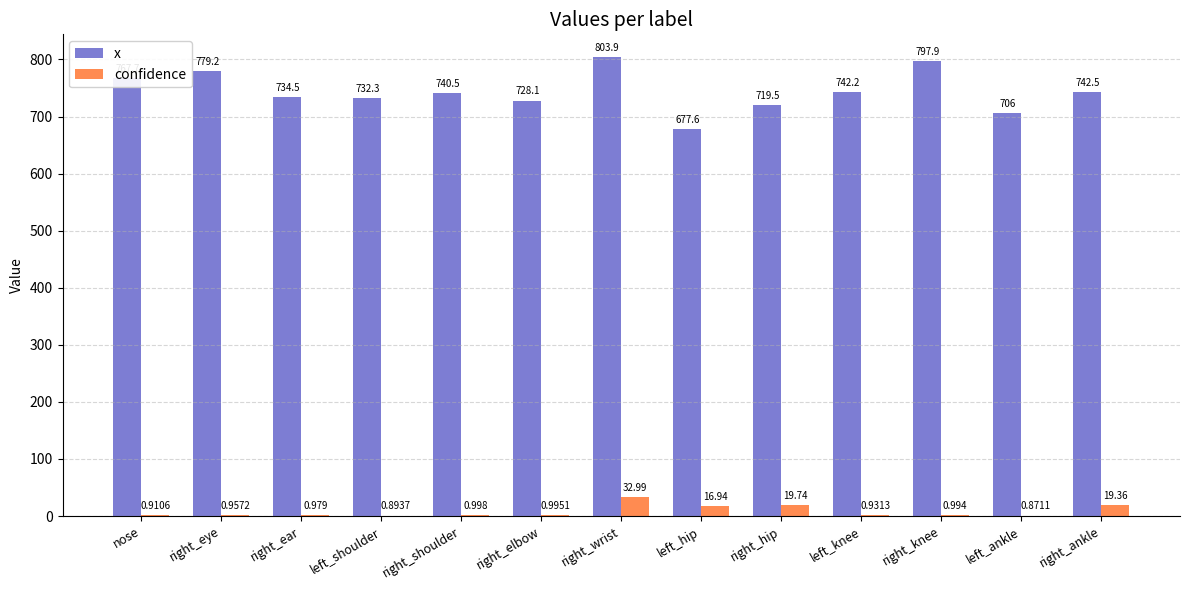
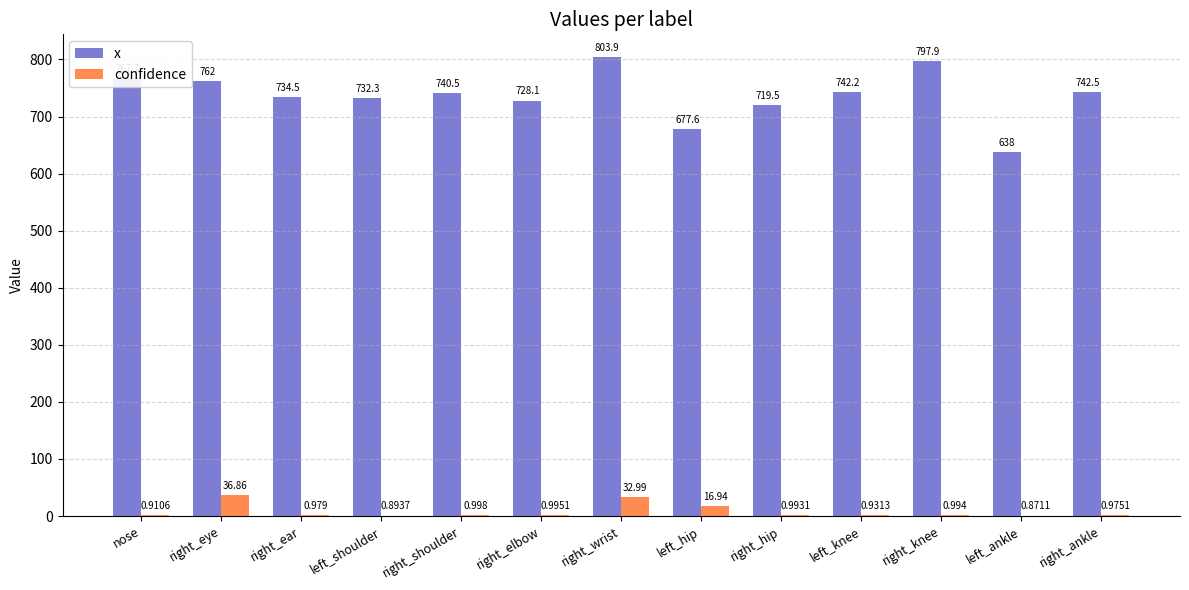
x, right_eye: 779.2 -> 762
confidence, right_eye: 0.9572 -> 36.86
confidence, right_hip: 19.74 -> 0.9931
x, left_ankle: 706 -> 638
confidence, right_ankle: 19.36 -> 0.9751
